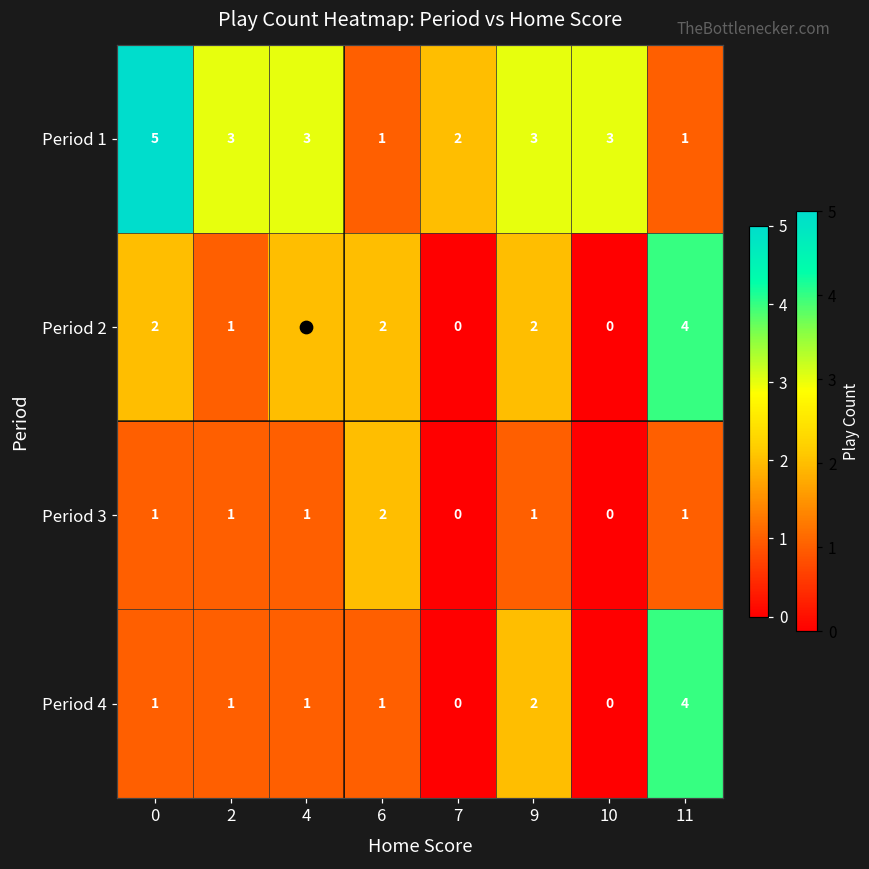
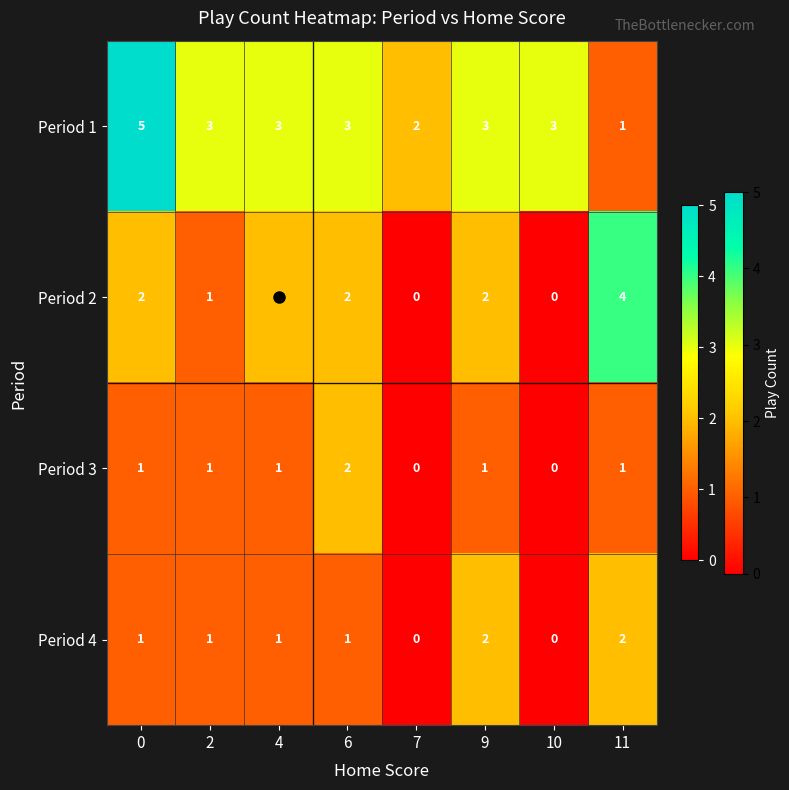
Period 1, 6: 1 -> 3
Period 4, 11: 4 -> 2
